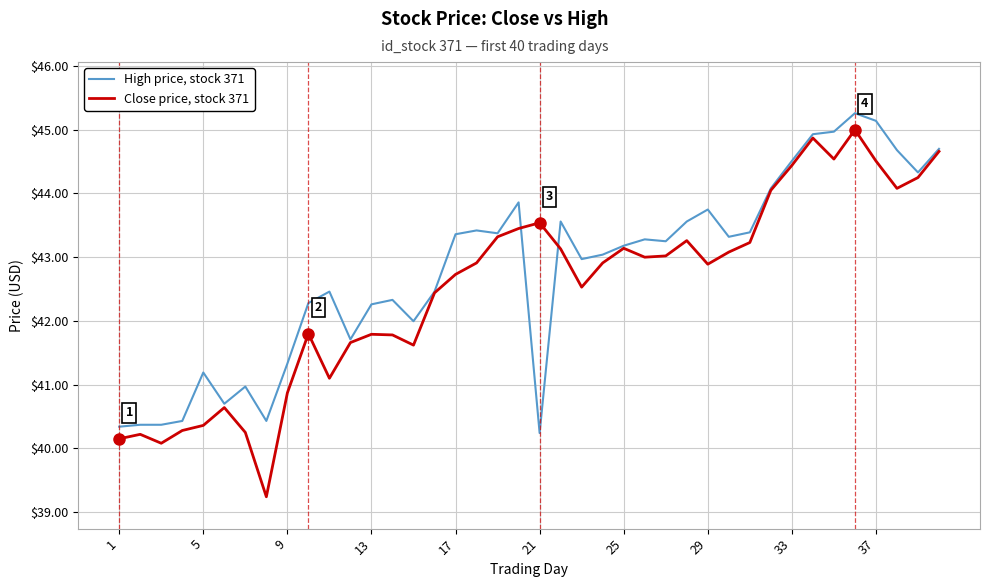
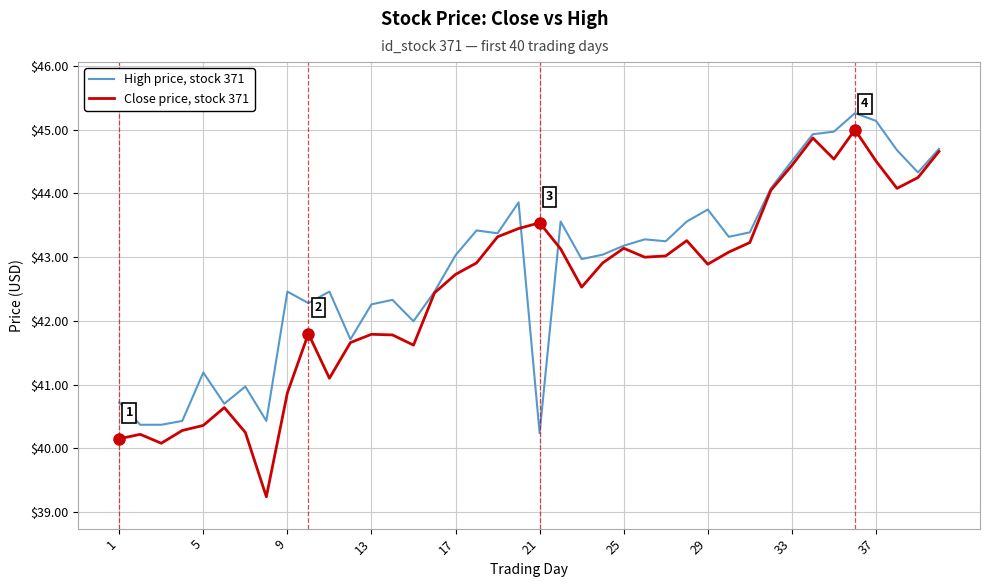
High price, stock 371, 1: $40.3 -> $40.7
High price, stock 371, 9: $41.3 -> $42.5
High price, stock 371, 17: $43.4 -> $43.0
